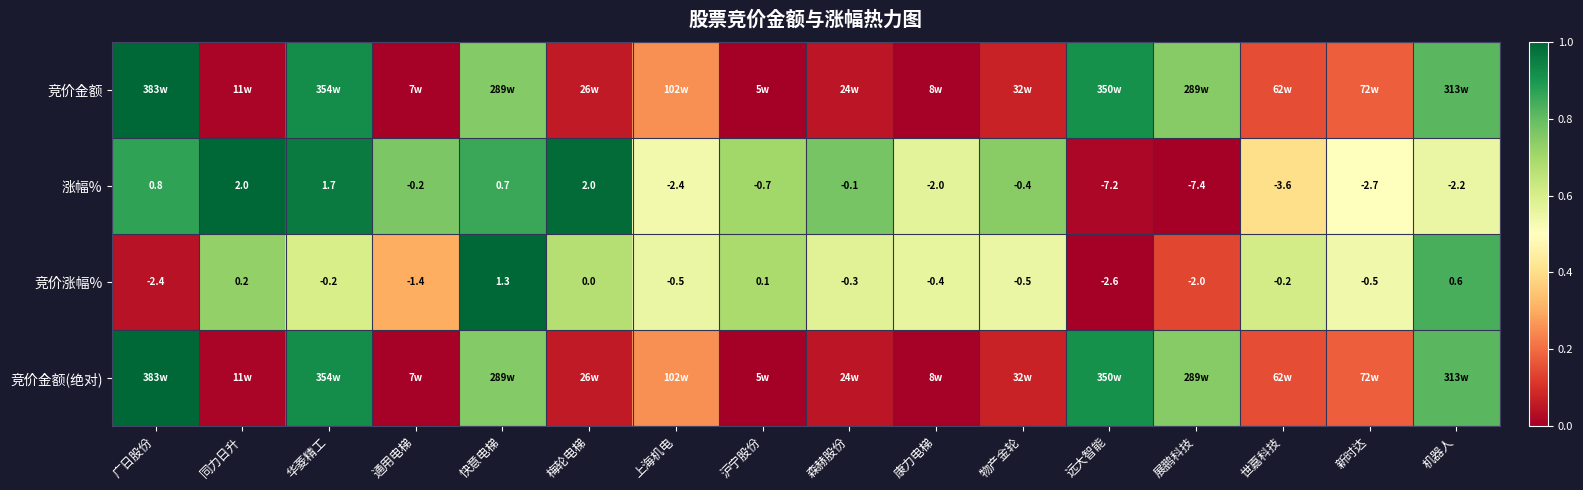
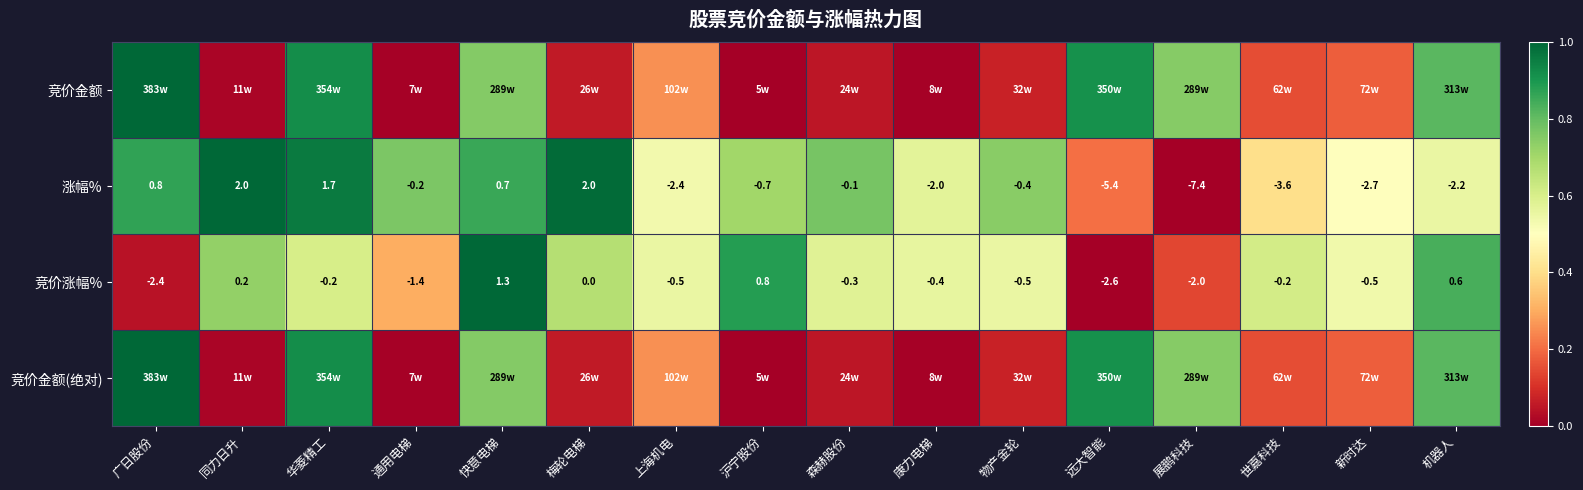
涨幅%, 远大智能: -7.2 -> -5.4
竞价涨幅%, 沪宁股份: 0.1 -> 0.8
